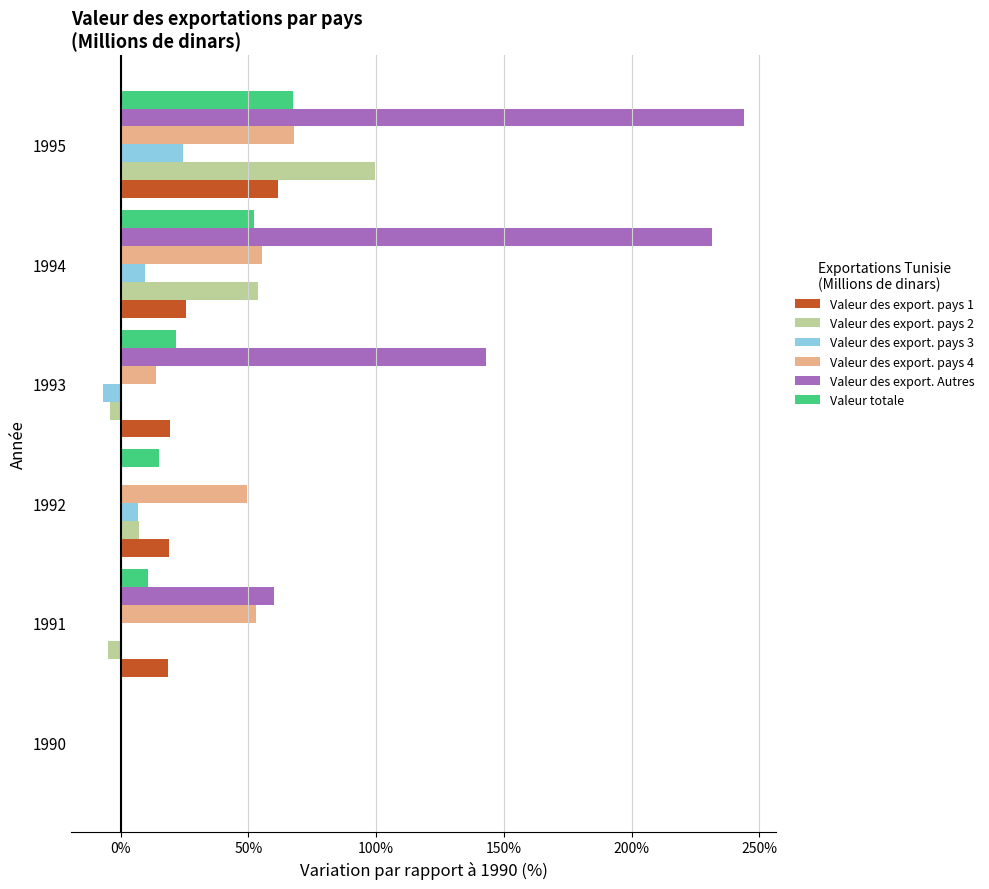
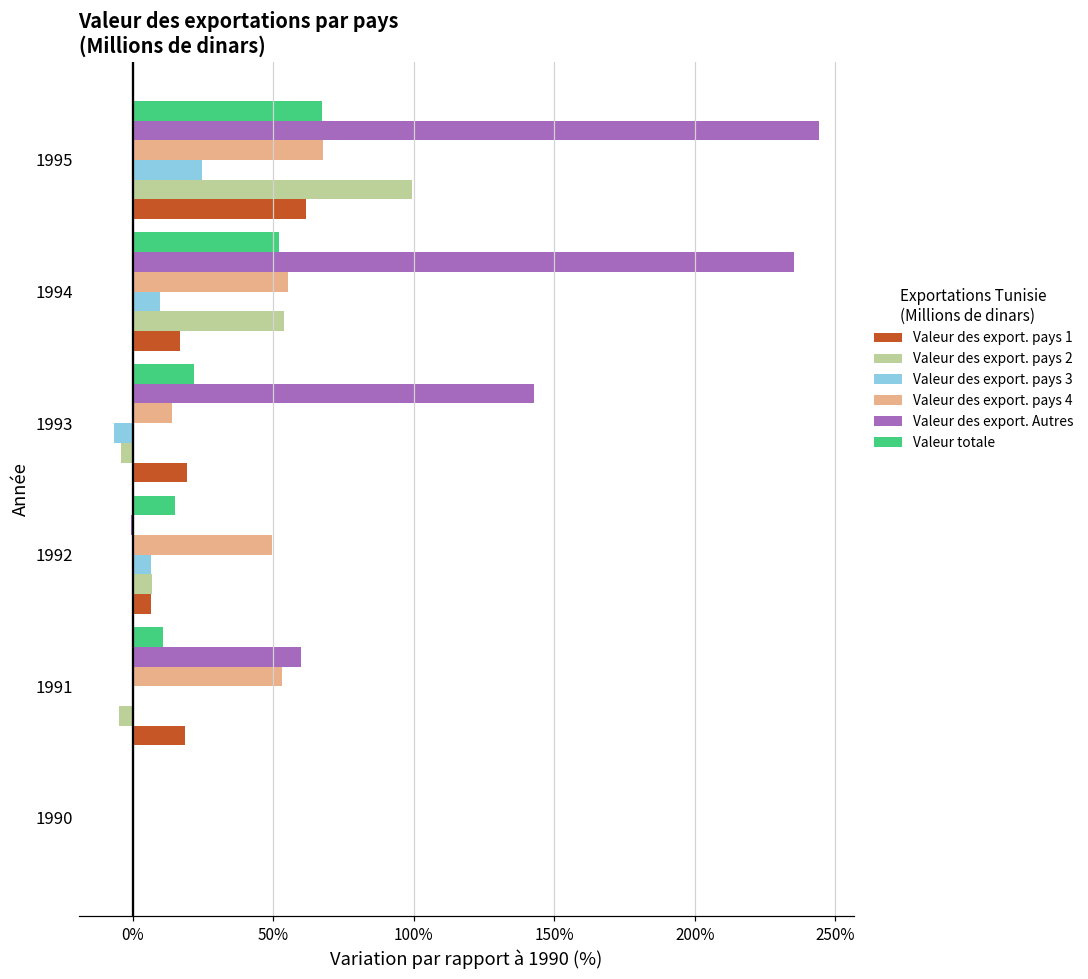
Valeur des export. Autres, 1994: 231% -> 235%
Valeur des export. pays 1, 1994: 26% -> 17%
Valeur des export. pays 1, 1992: 19% -> 6%
